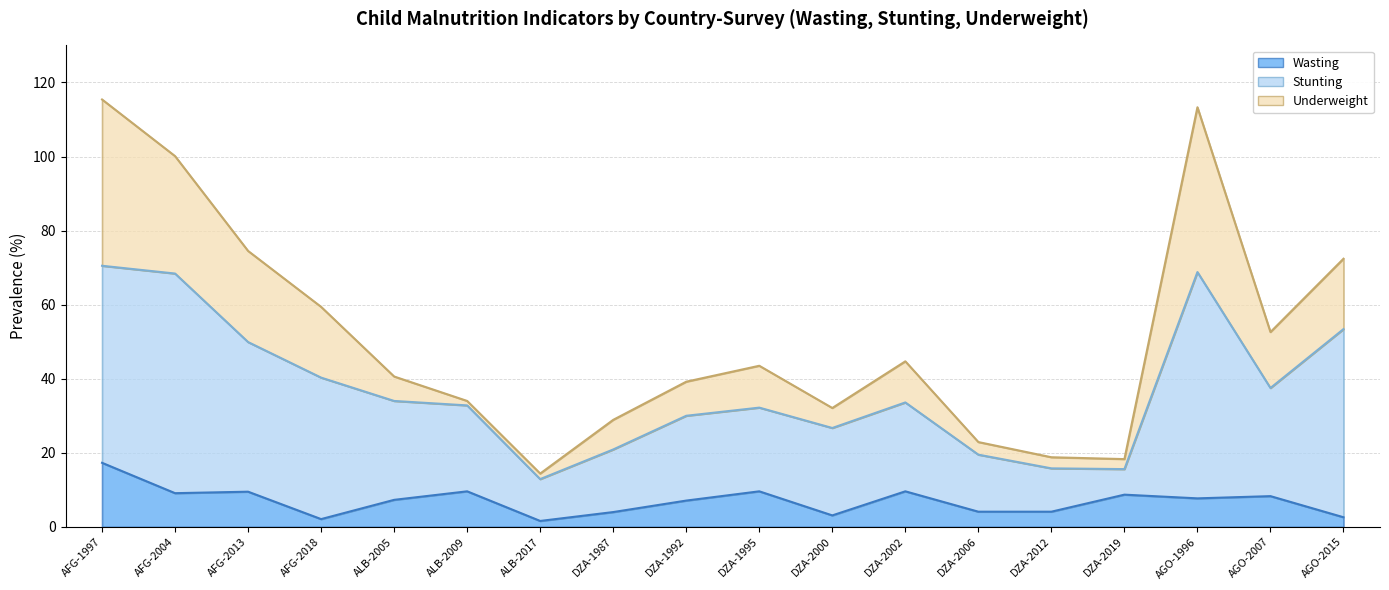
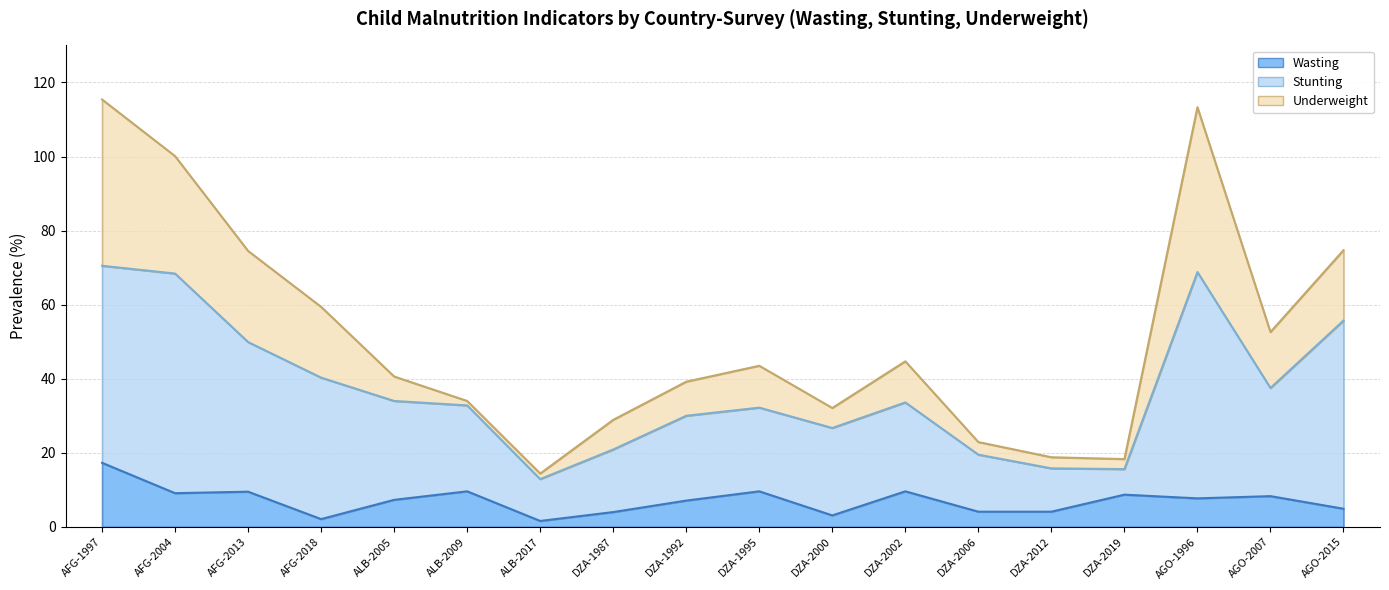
Wasting, AGO-2015: 3 -> 5
